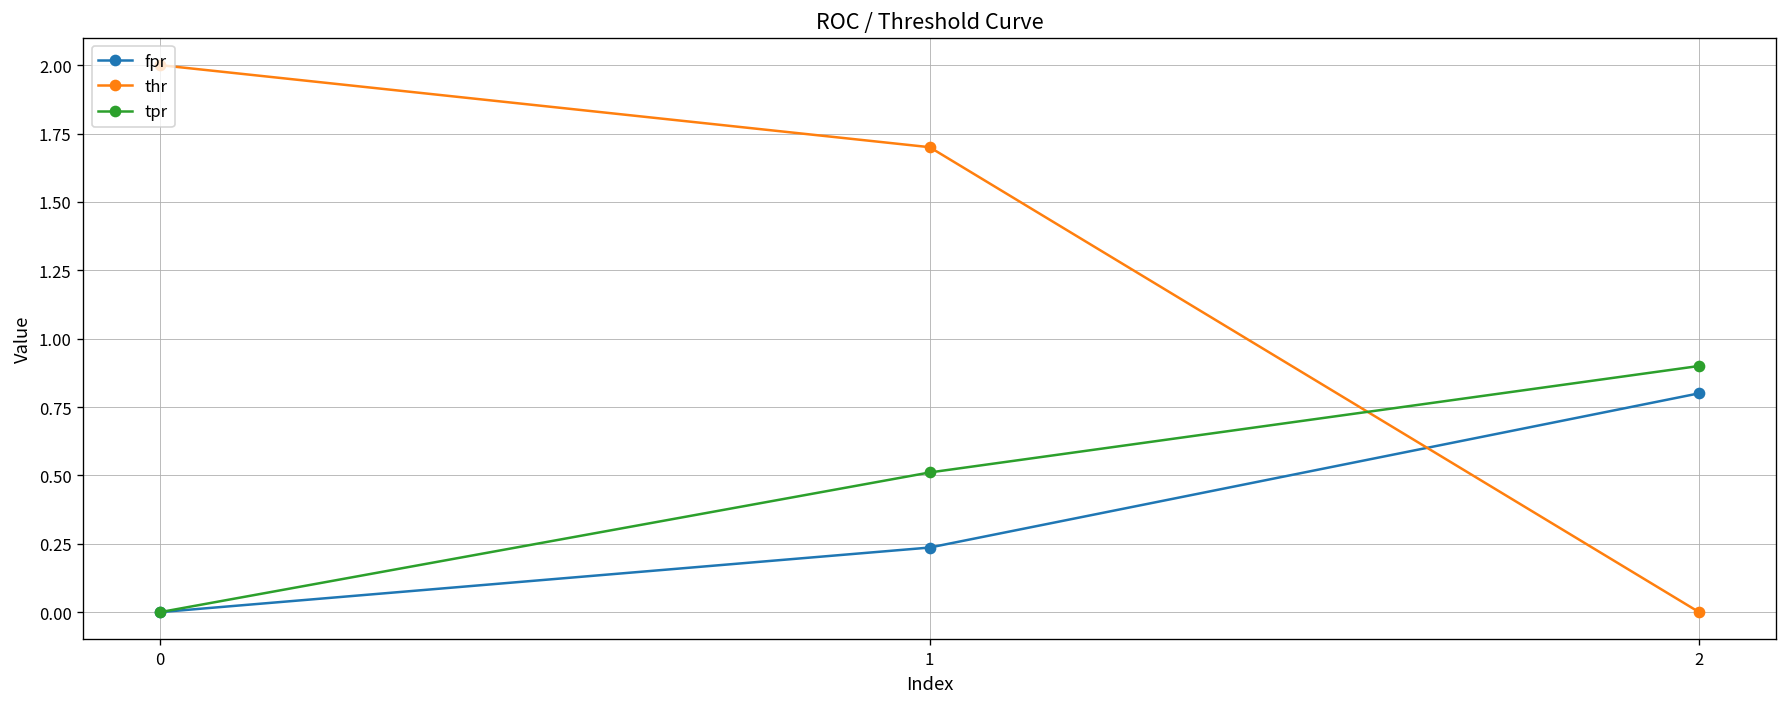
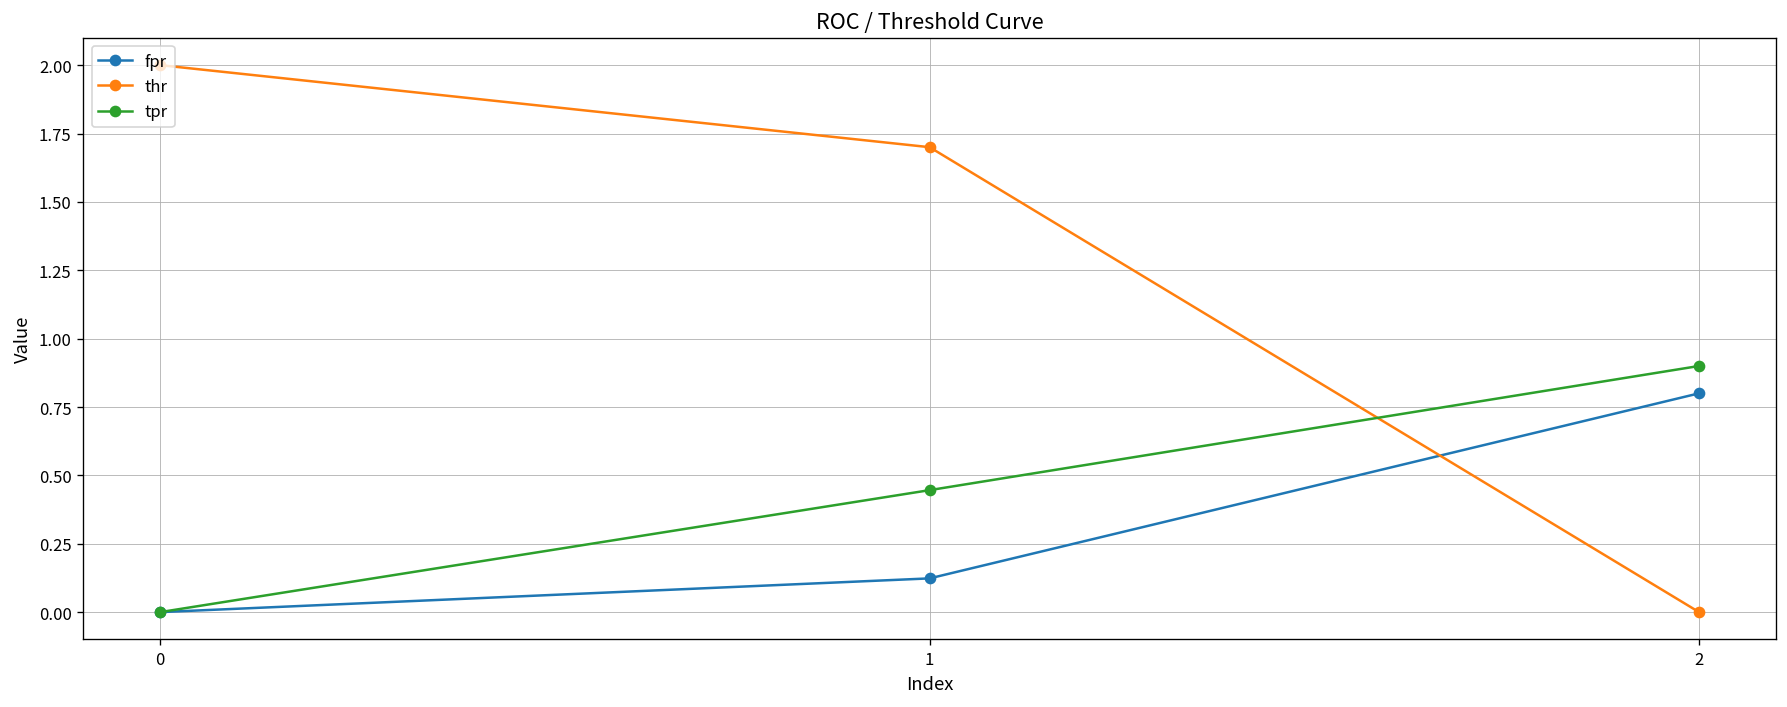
fpr, 1: 0.24 -> 0.12
tpr, 1: 0.51 -> 0.45
